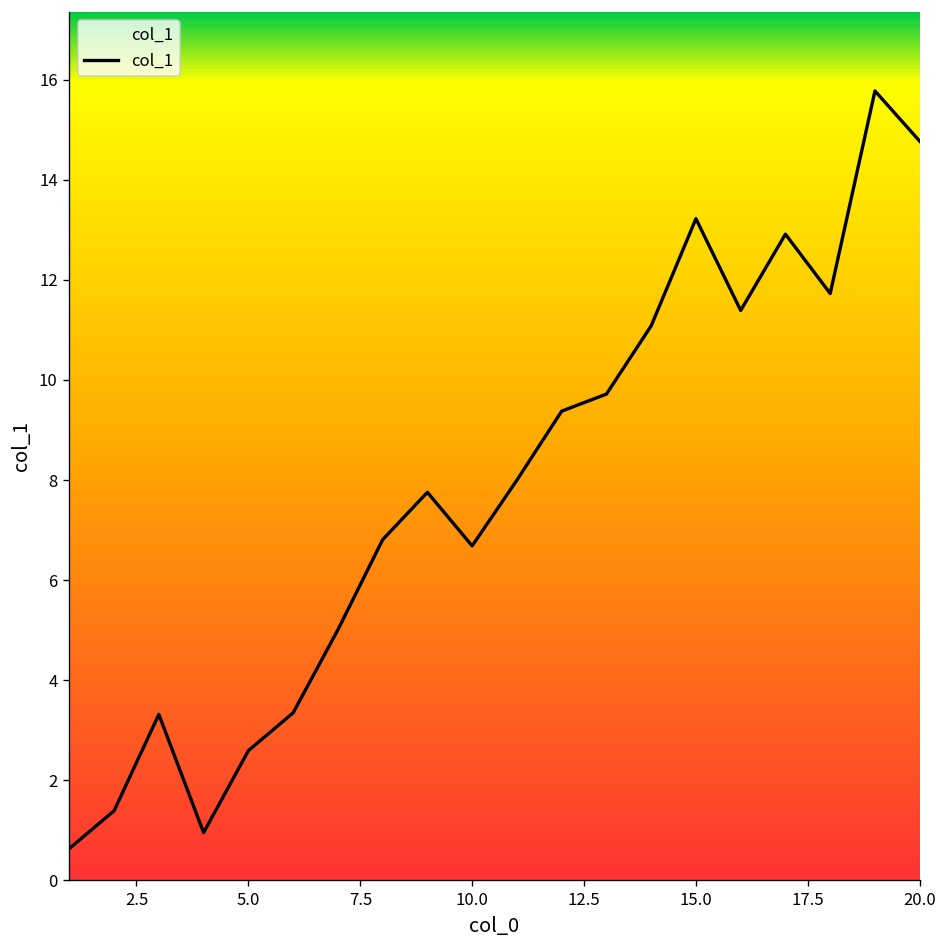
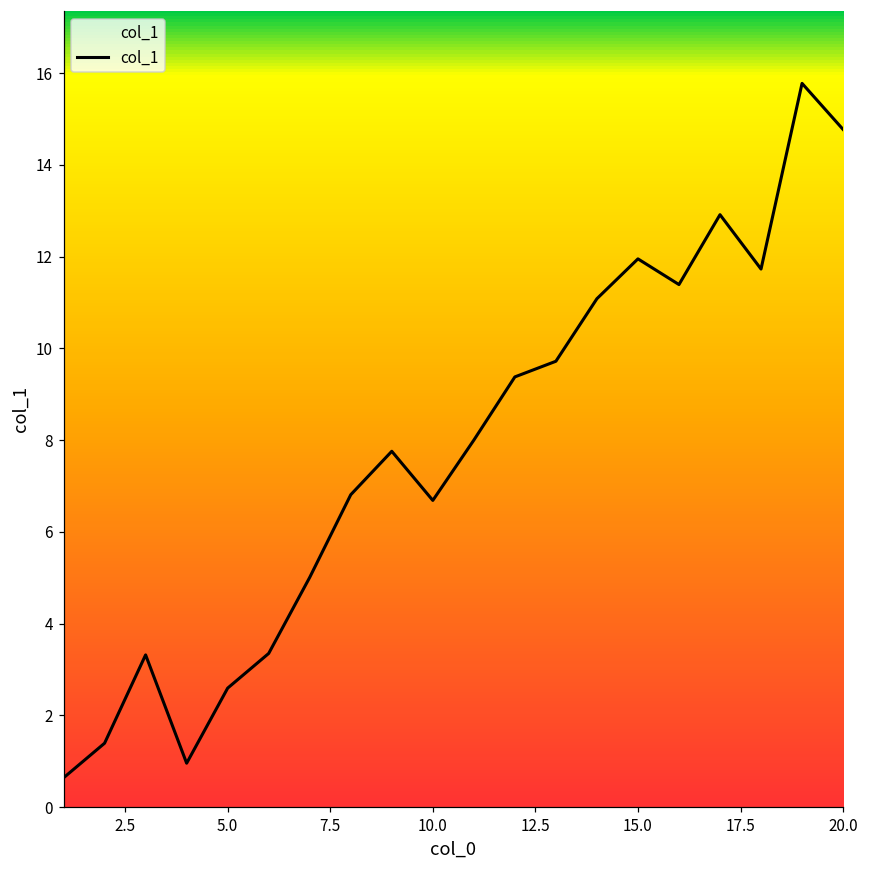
15.0: 13.2 -> 11.9
